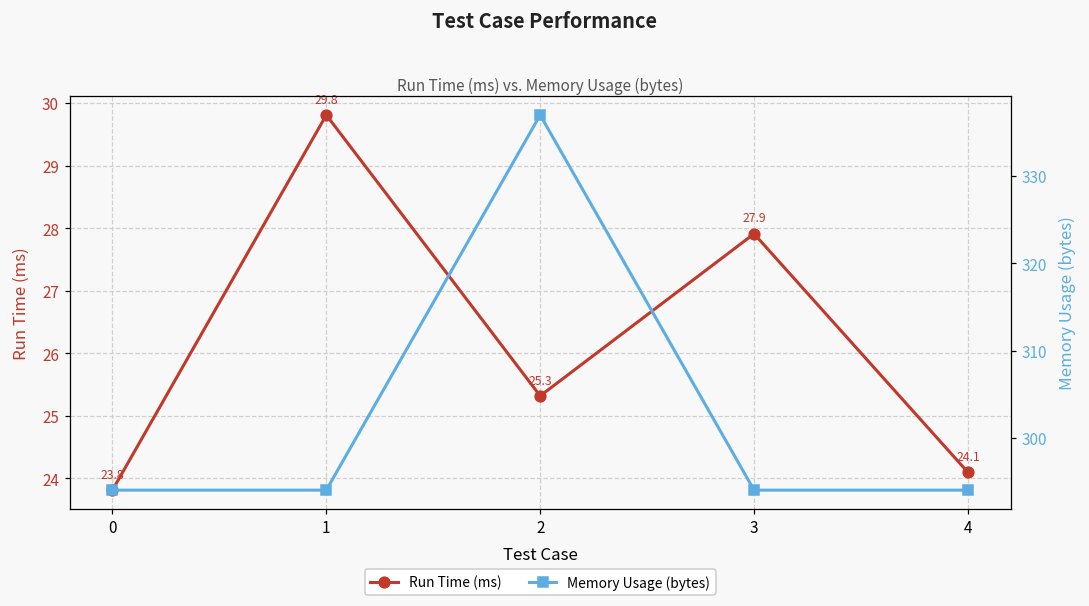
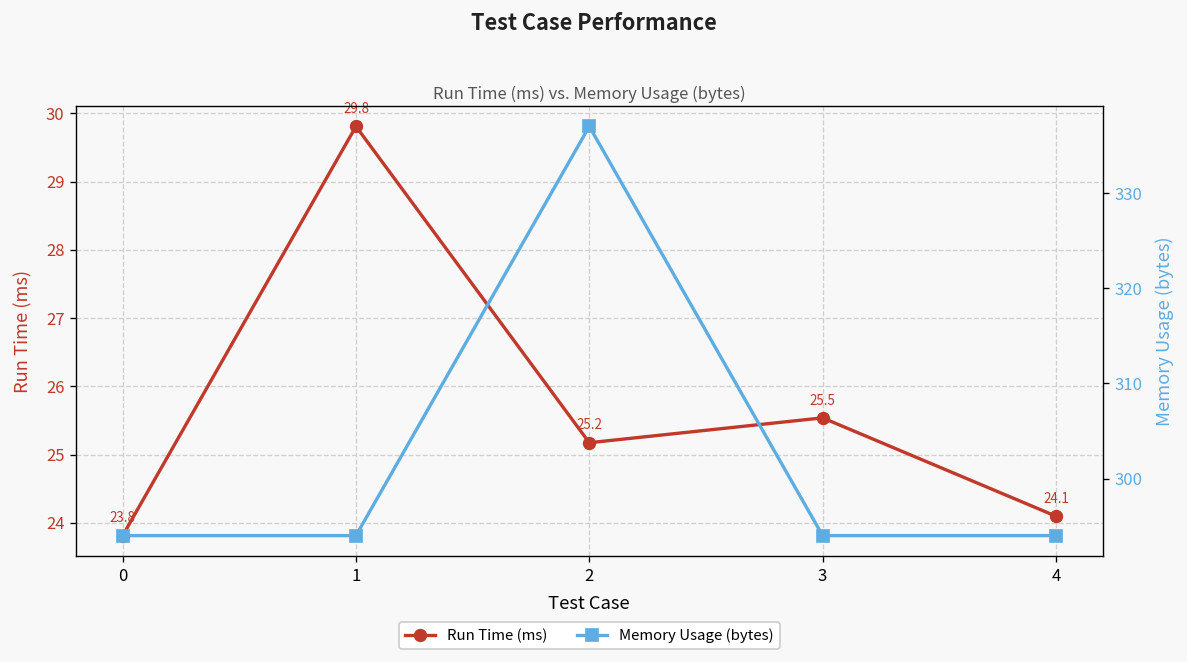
Run Time (ms), 2: 25.3 -> 25.2
Run Time (ms), 3: 27.9 -> 25.5
